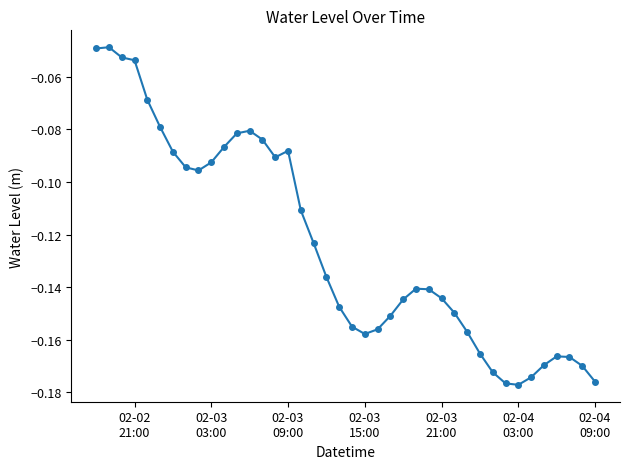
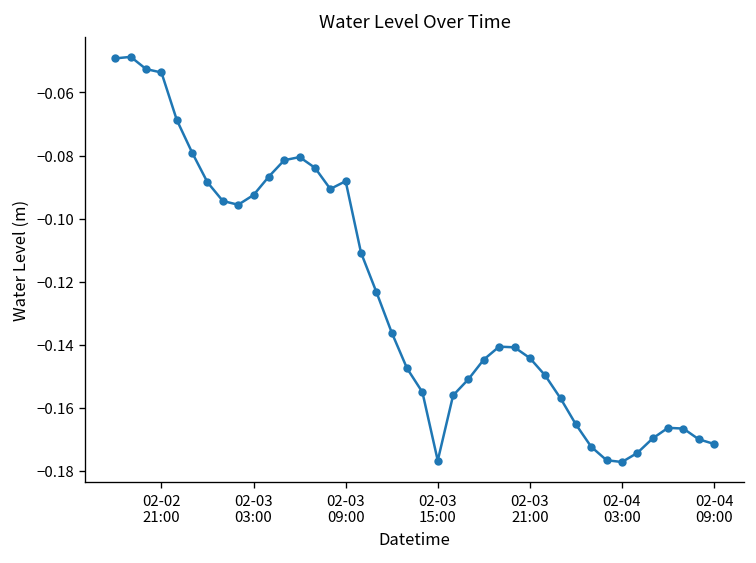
02-03 15:00: -0.158 -> -0.177
02-04 09:00: -0.176 -> -0.171
